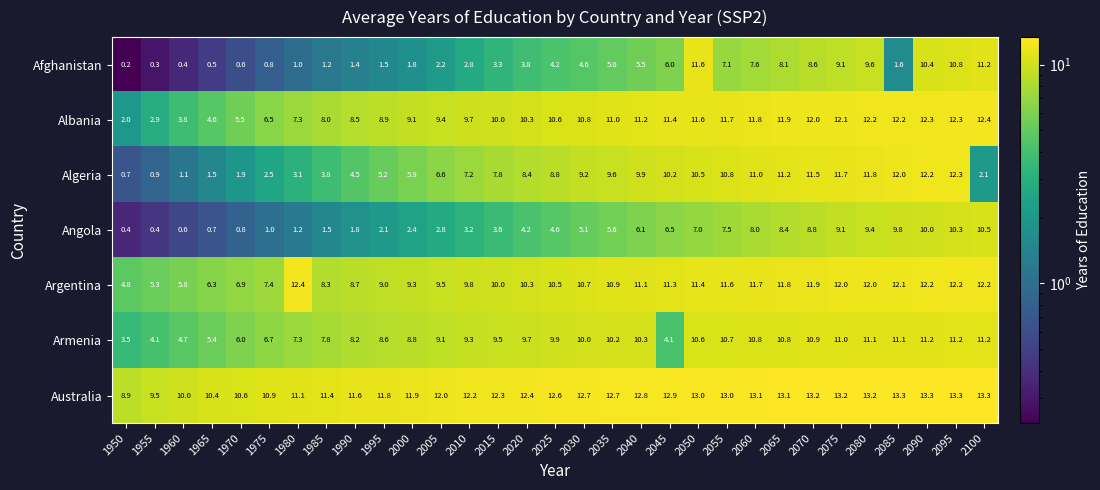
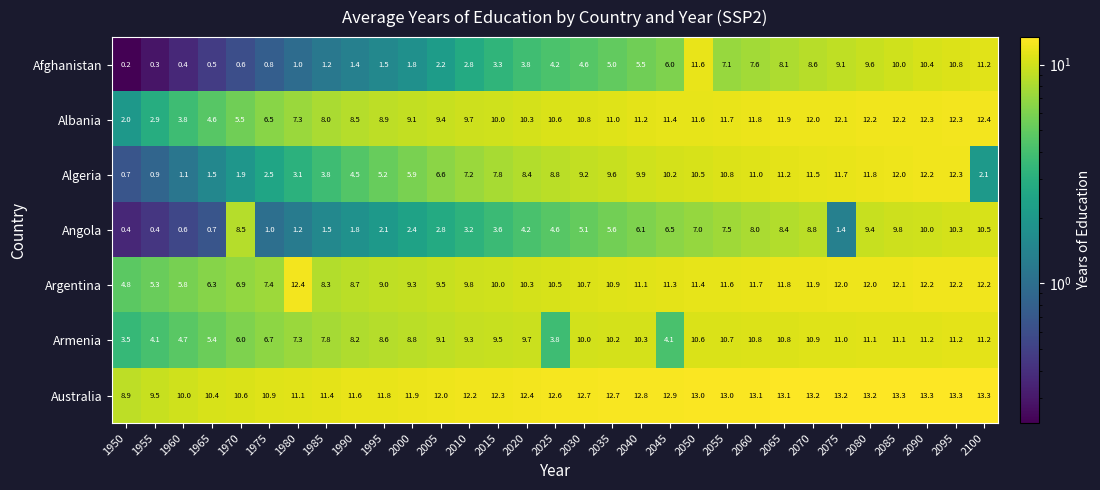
Afghanistan, 2085: 1.6 -> 10.0
Angola, 1970: 0.8 -> 8.5
Angola, 2075: 9.1 -> 1.4
Armenia, 2025: 9.9 -> 3.8
